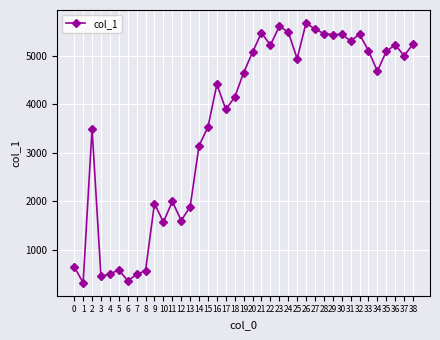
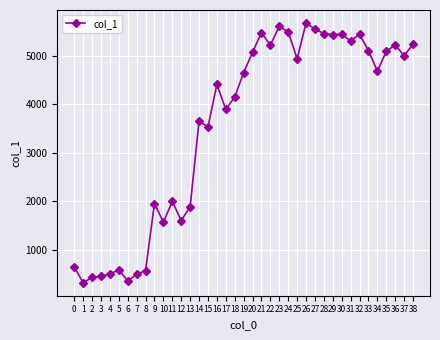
2: 3500 -> 400
14: 3100 -> 3700
